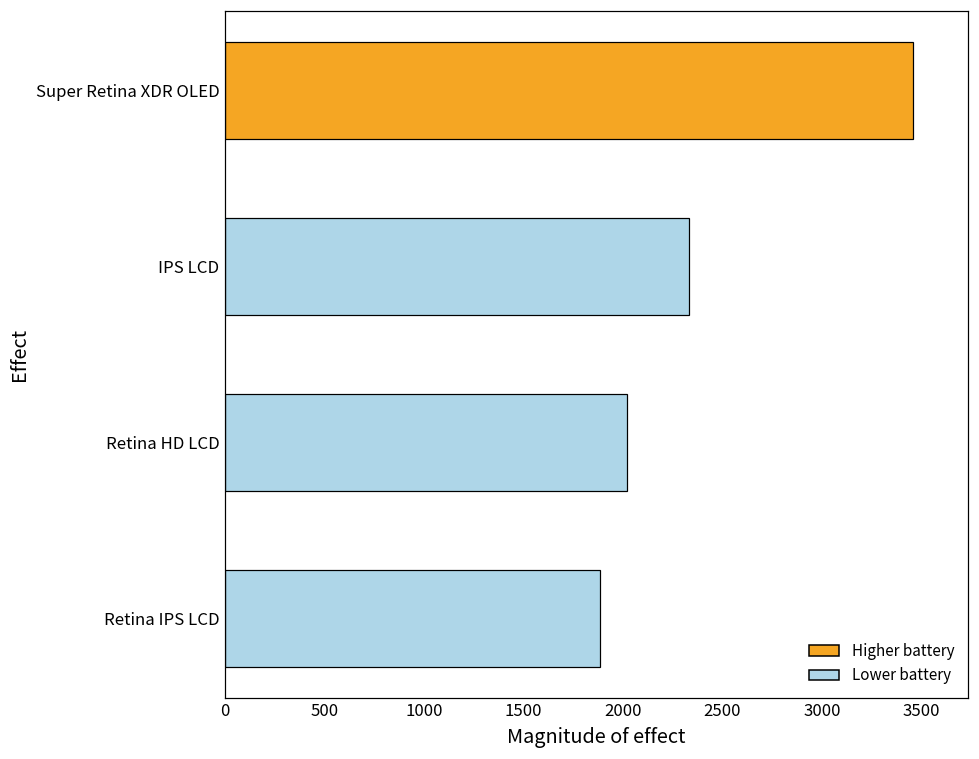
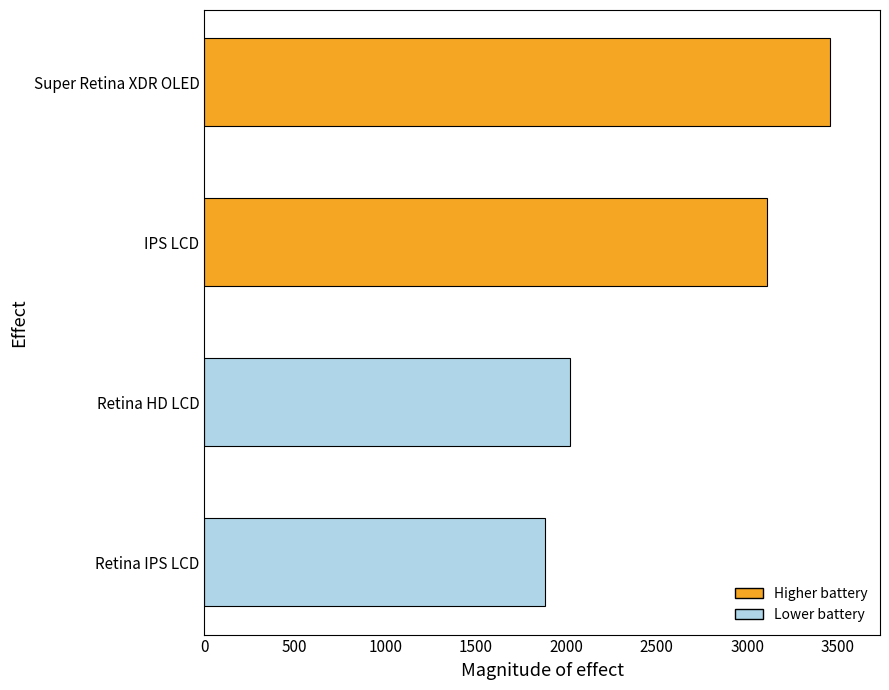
IPS LCD: 2330 -> 3110
